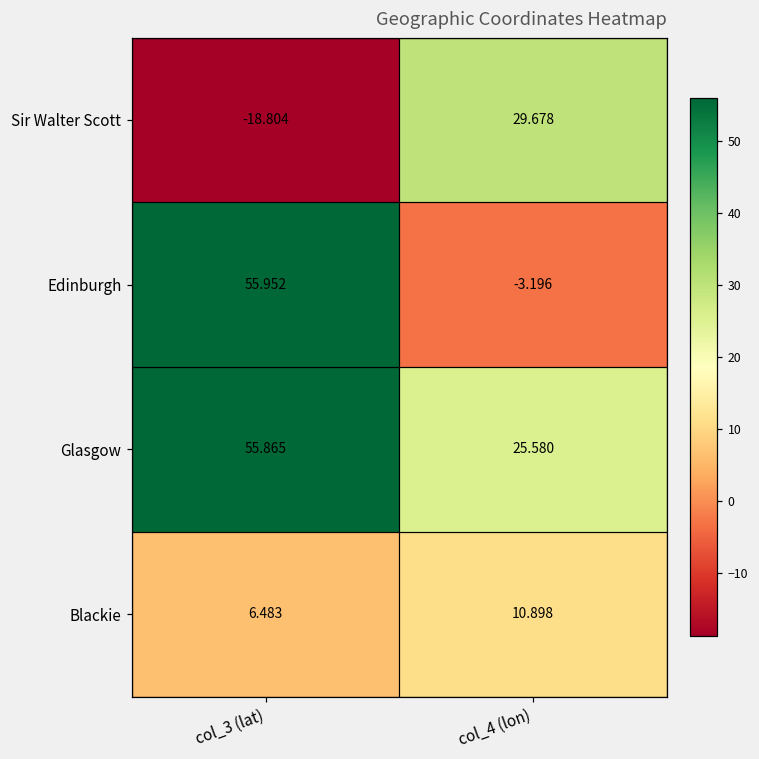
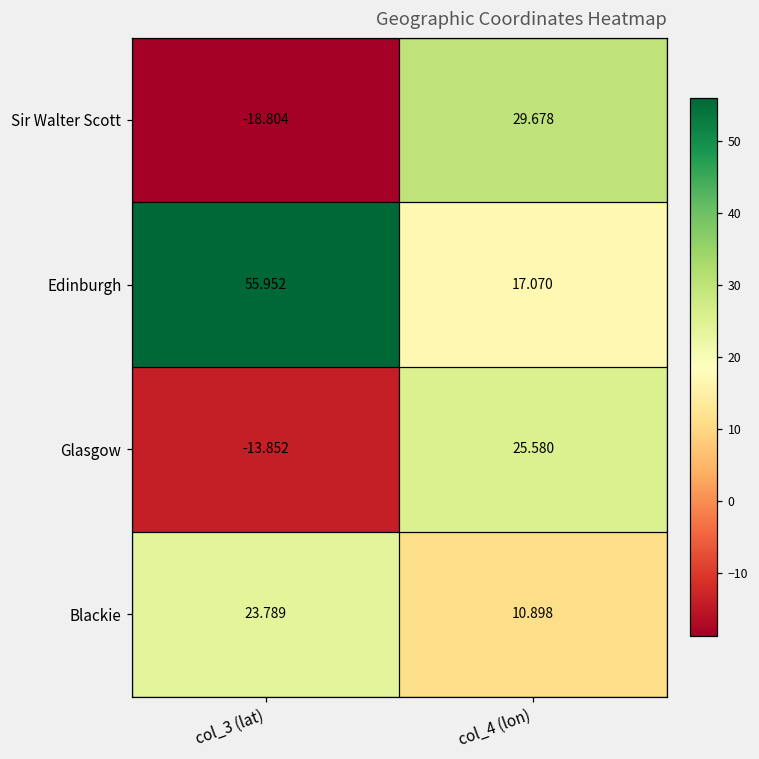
Edinburgh, col_4 (lon): -3.196 -> 17.070
Glasgow, col_3 (lat): 55.865 -> -13.852
Blackie, col_3 (lat): 6.483 -> 23.789
